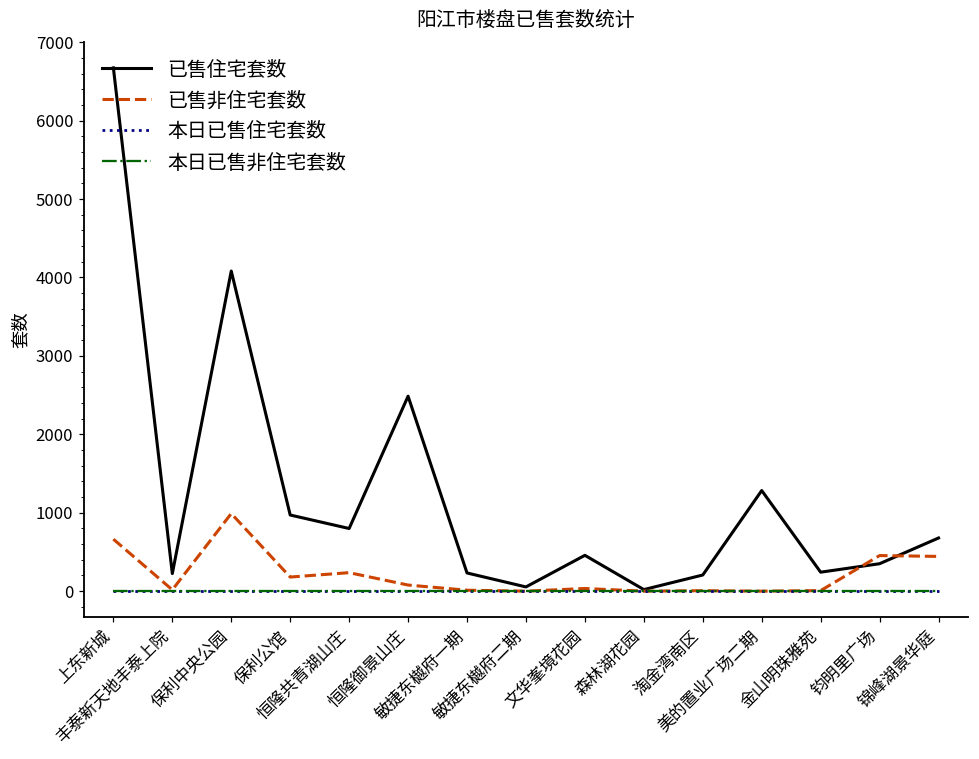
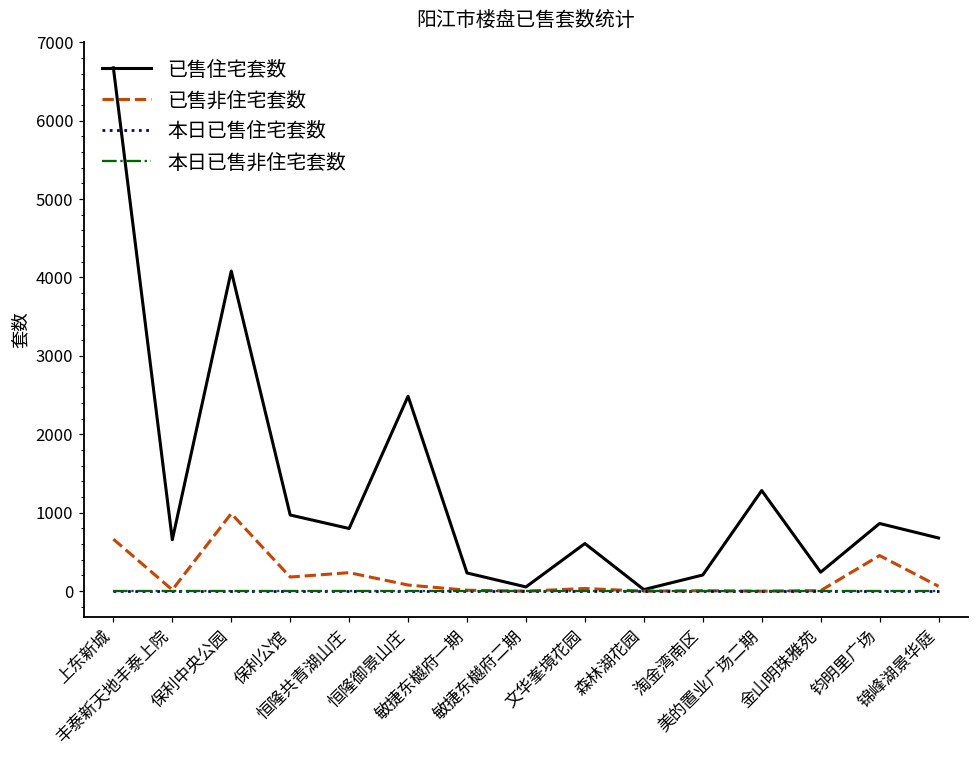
已售住宅套数, 丰泰新天地丰泰上院: 200 -> 700
已售住宅套数, 文华峯境花园: 500 -> 600
已售住宅套数, 钧明里广场: 400 -> 900
已售非住宅套数, 锦峰湖景华庭: 400 -> 100
